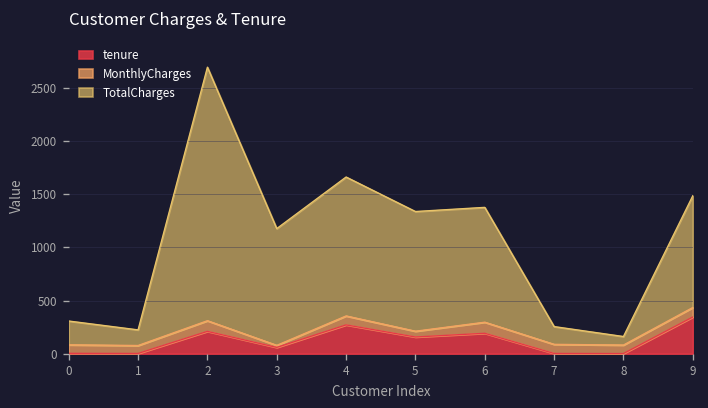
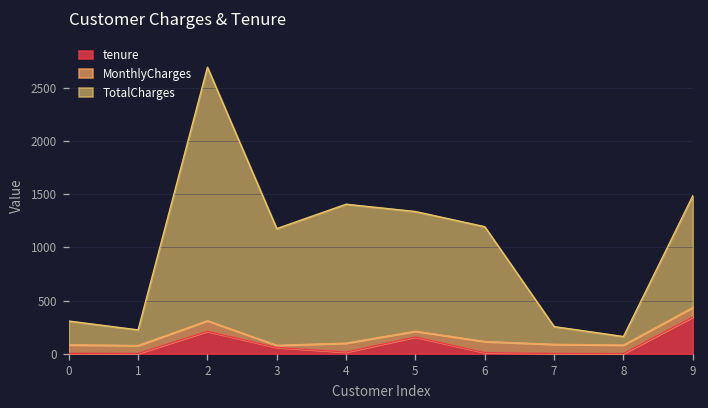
tenure, 4: 300 -> 0
tenure, 6: 200 -> 0
